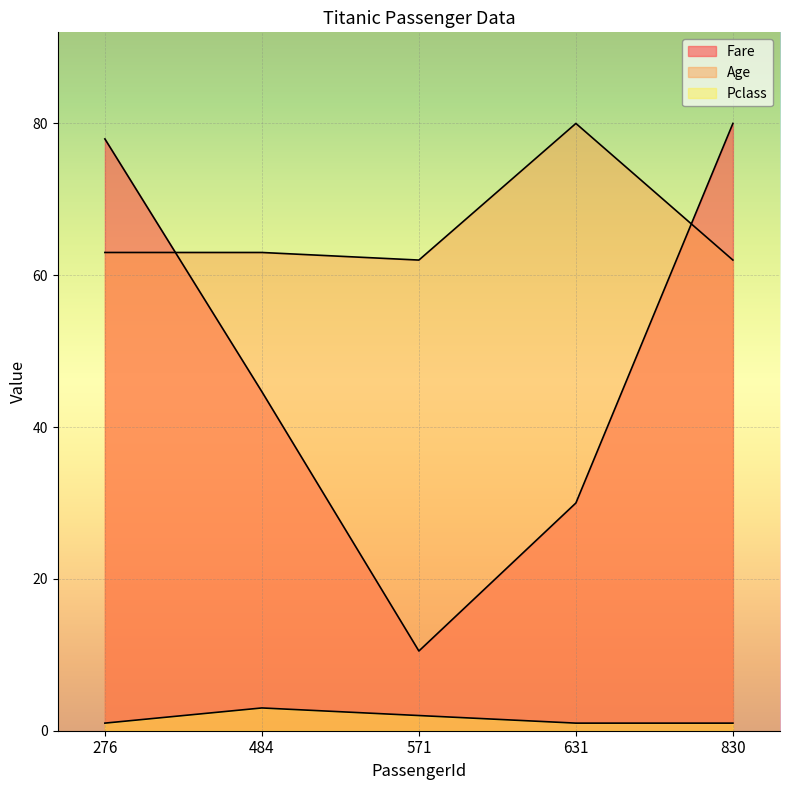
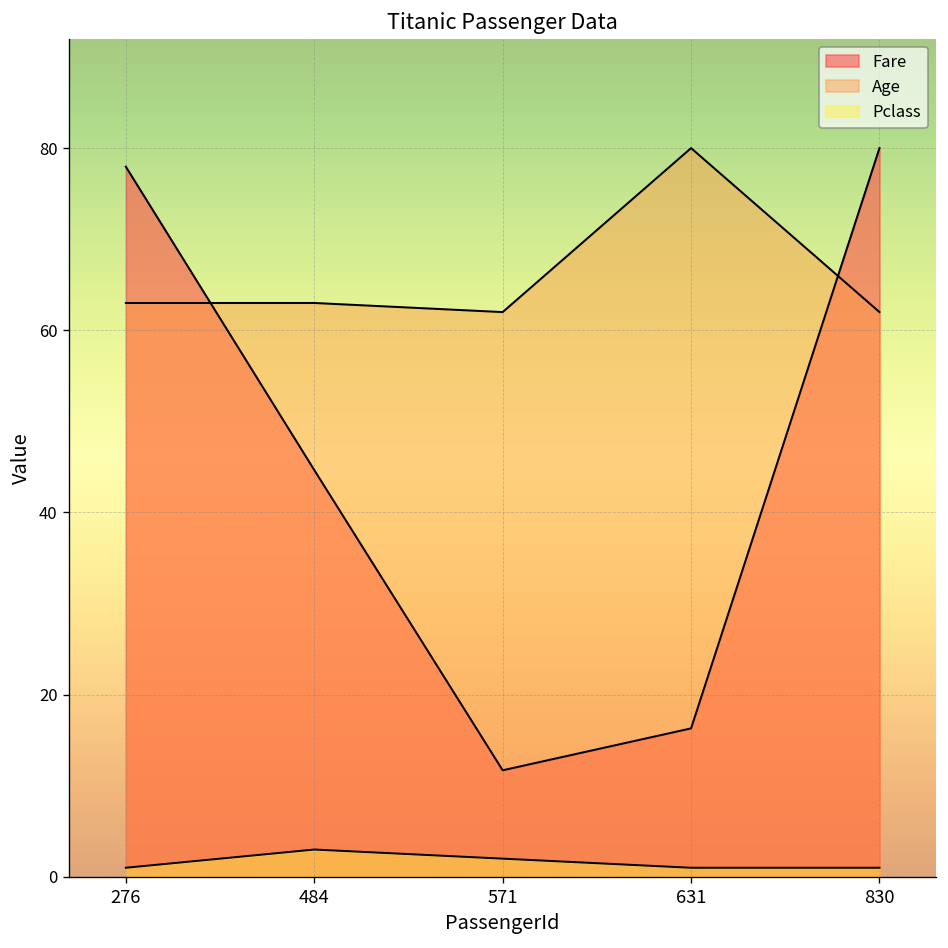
Fare, 571: 11 -> 12
Fare, 631: 30 -> 16
